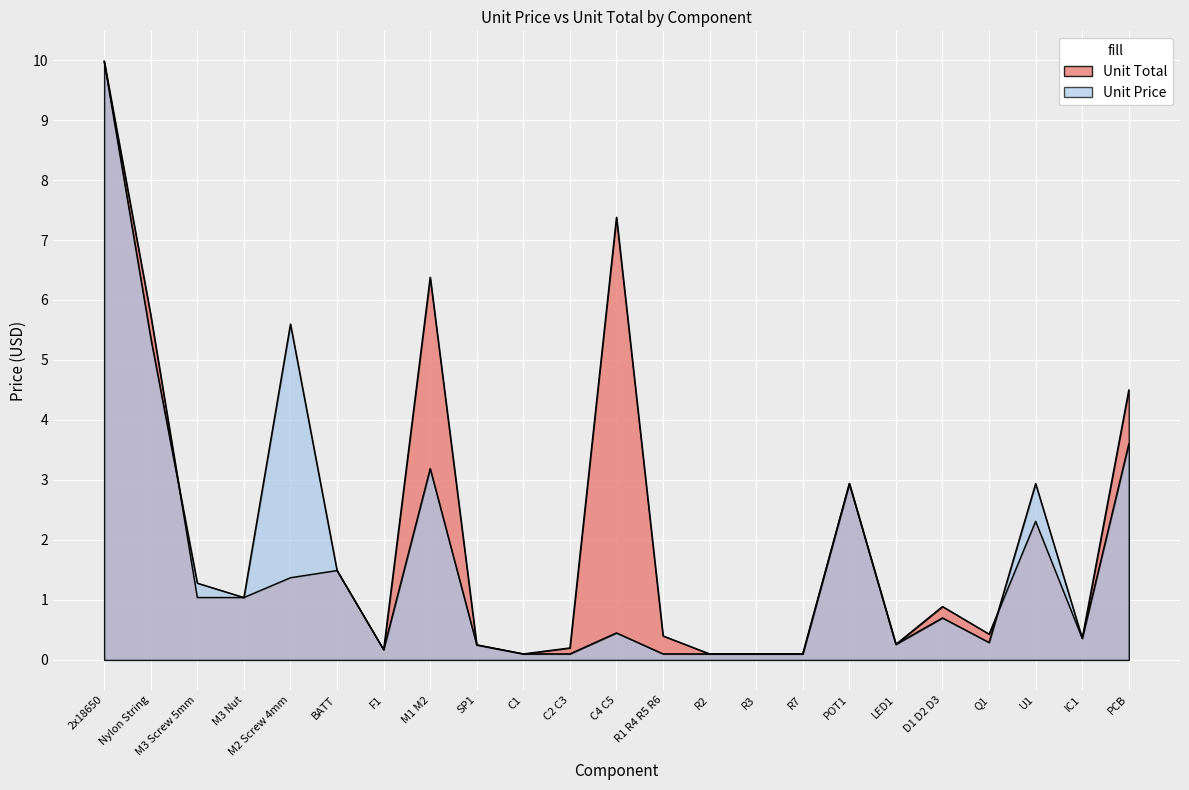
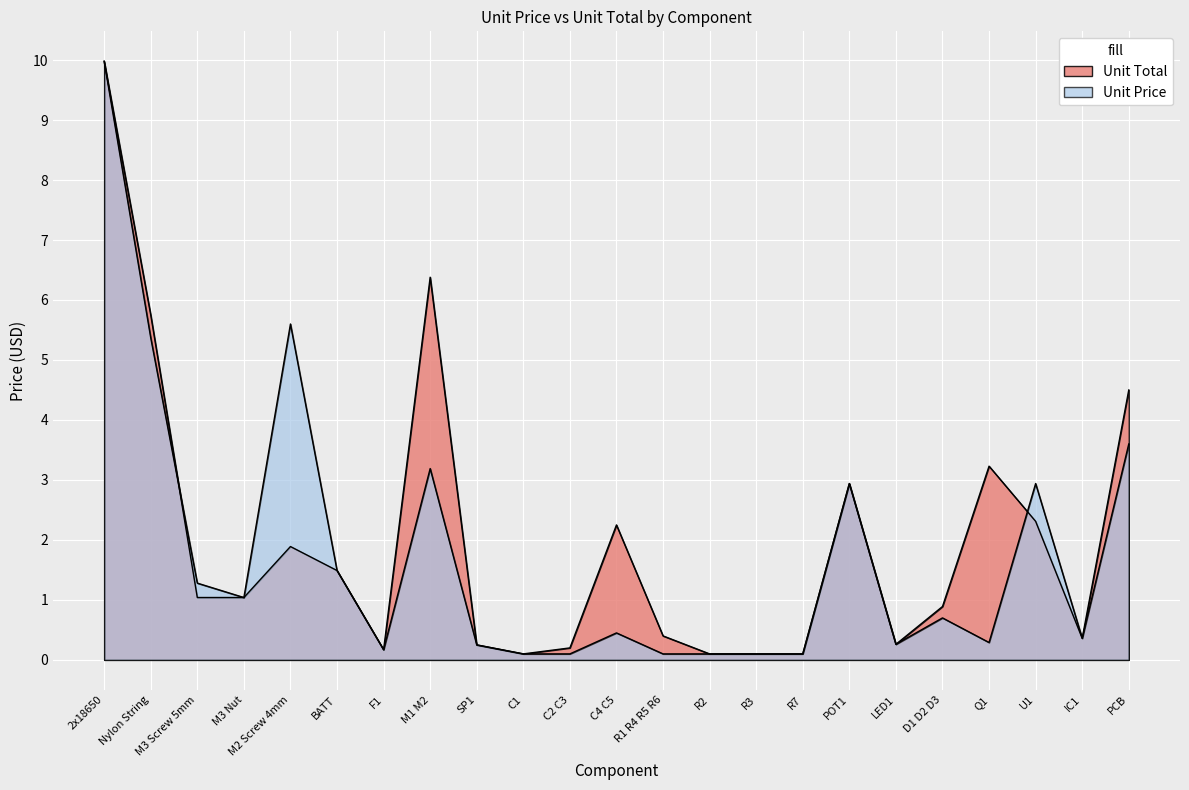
Unit Total, M2 Screw 4mm: 1.4 -> 1.9
Unit Total, C4 C5: 7.4 -> 2.3
Unit Total, Q1: 0.4 -> 3.2
